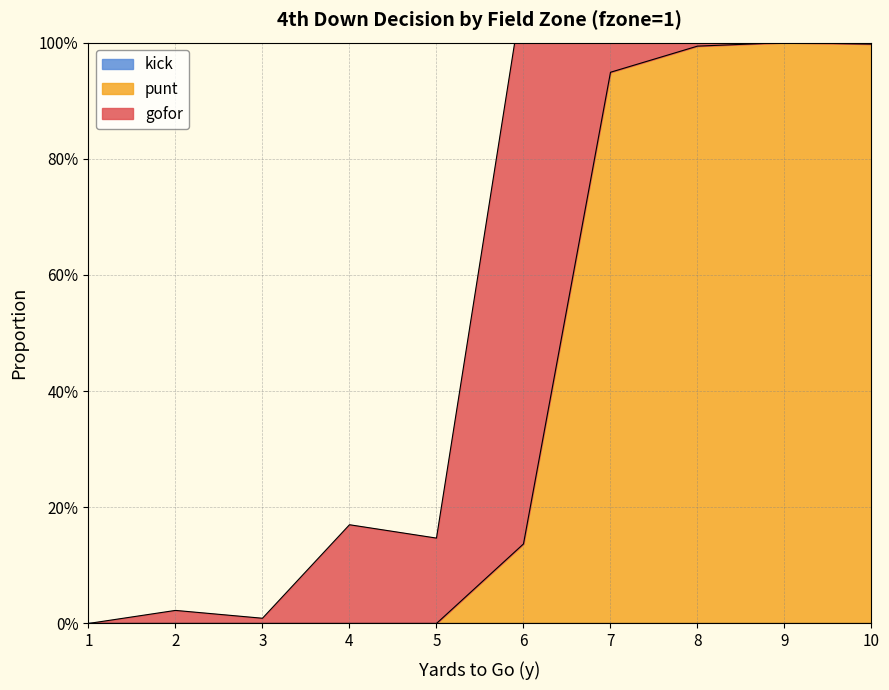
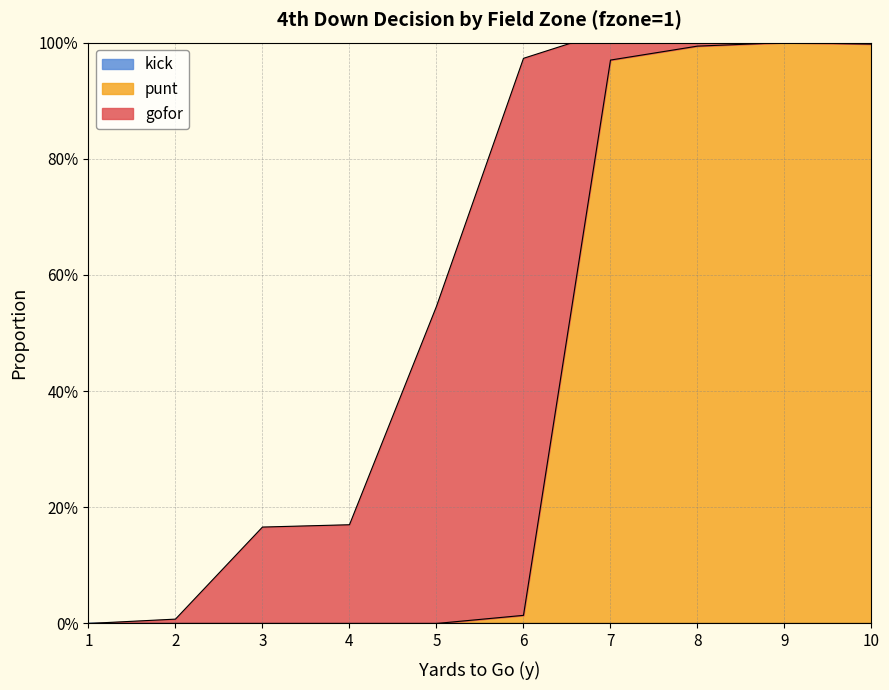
gofor, 2: 2% -> 1%
gofor, 3: 1% -> 17%
gofor, 5: 15% -> 55%
punt, 6: 14% -> 1%
punt, 7: 95% -> 97%
